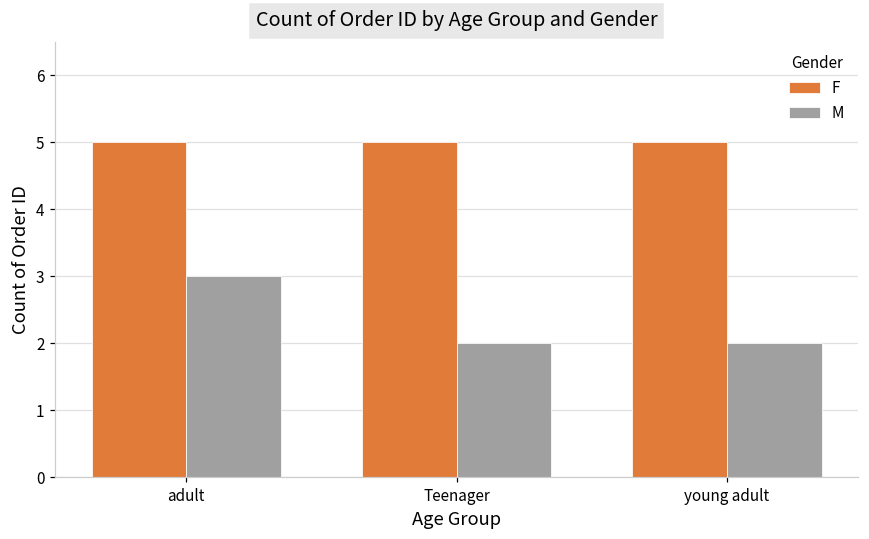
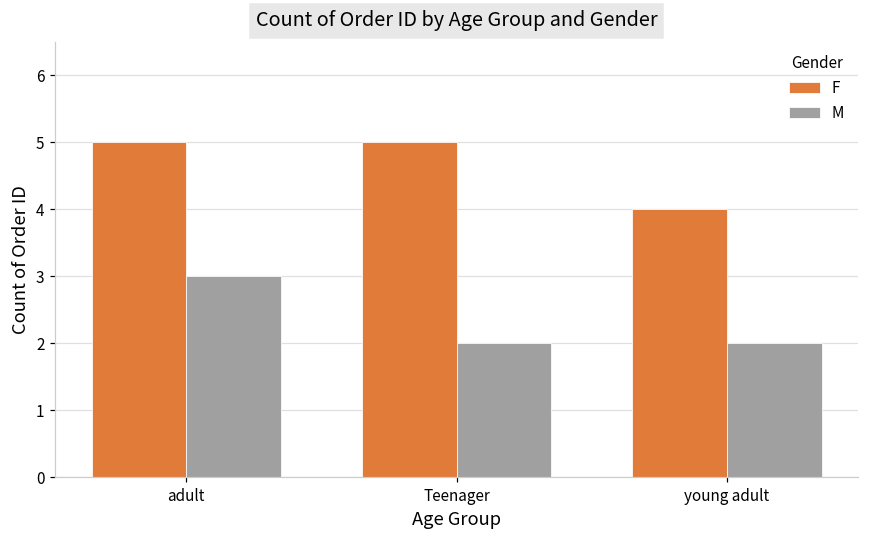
F, young adult: 5 -> 4
